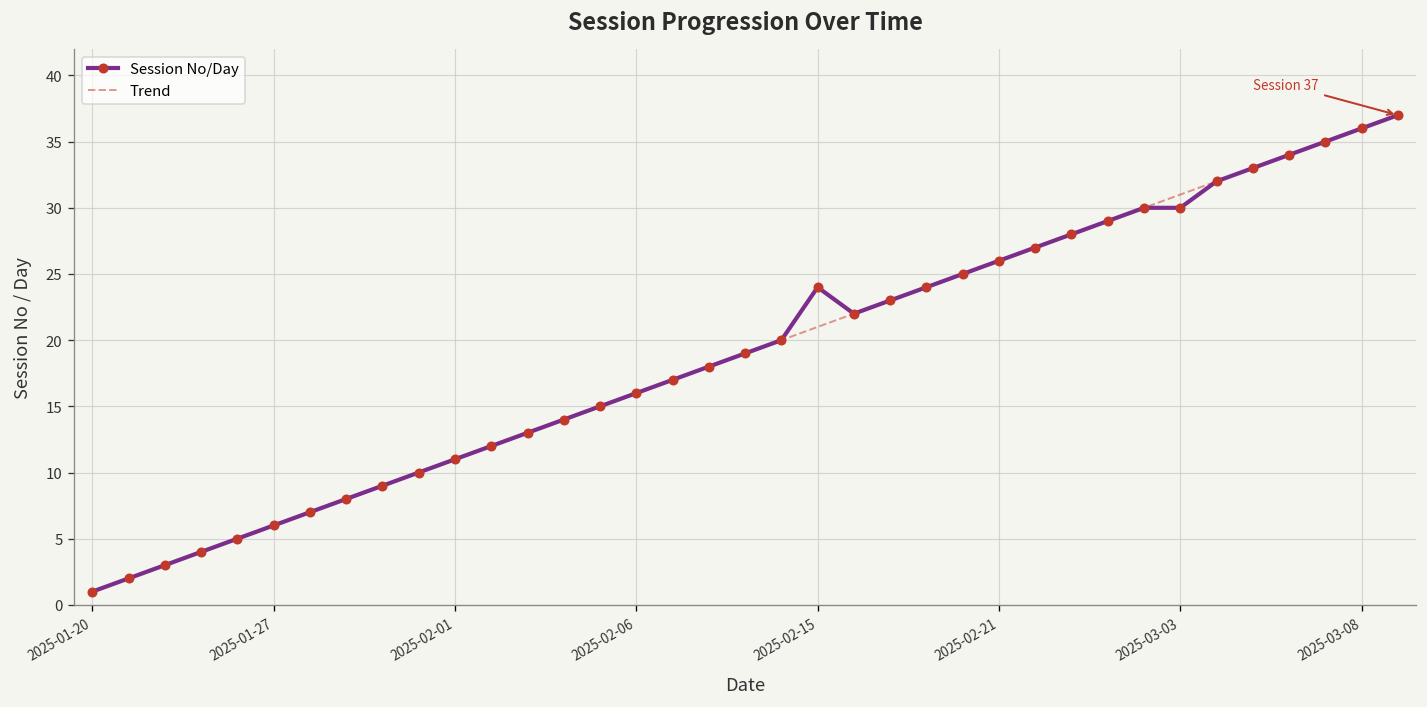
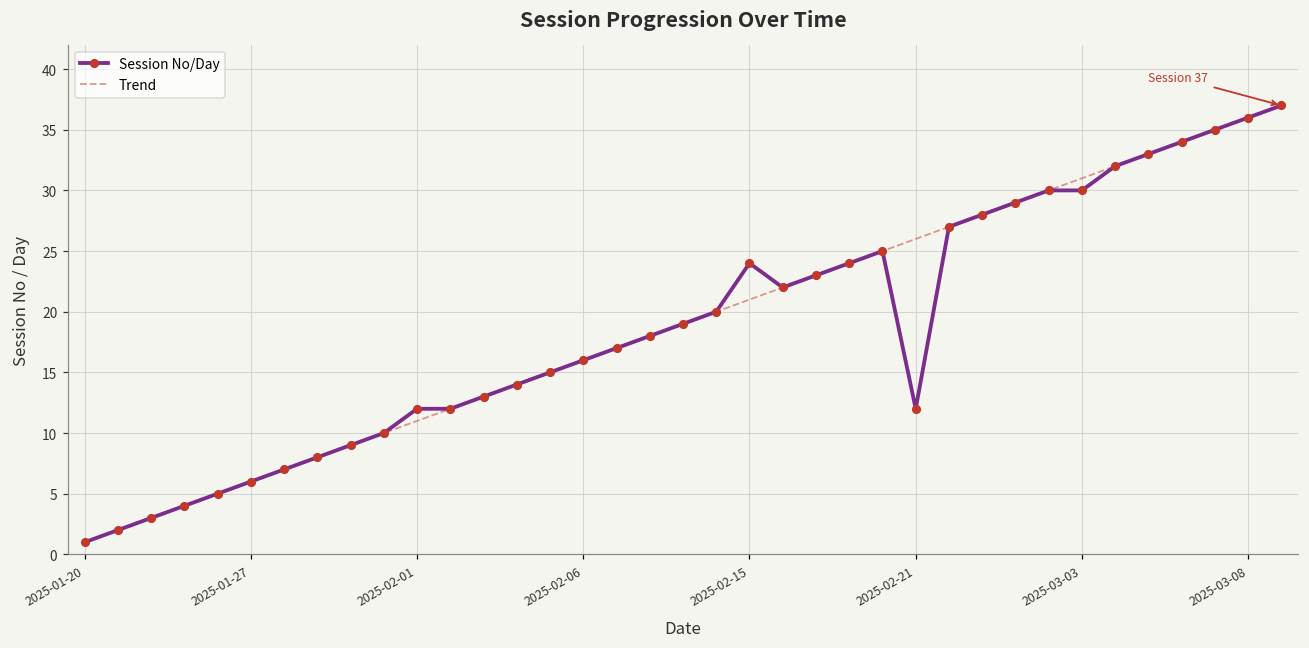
Session No/Day, 2025-02-01: 11 -> 12
Session No/Day, 2025-02-21: 26 -> 12
